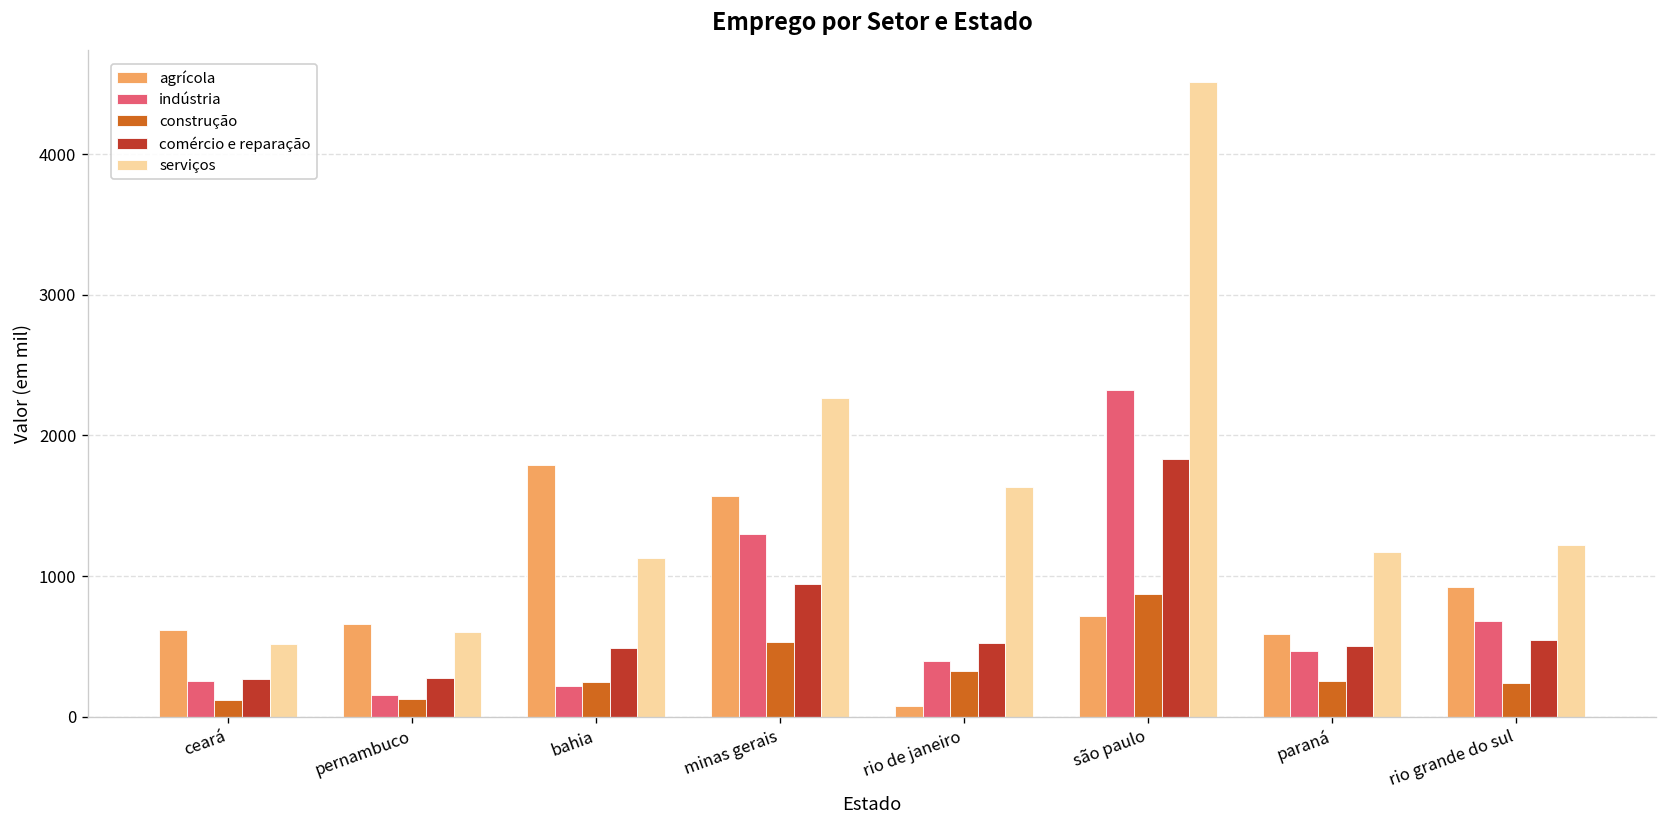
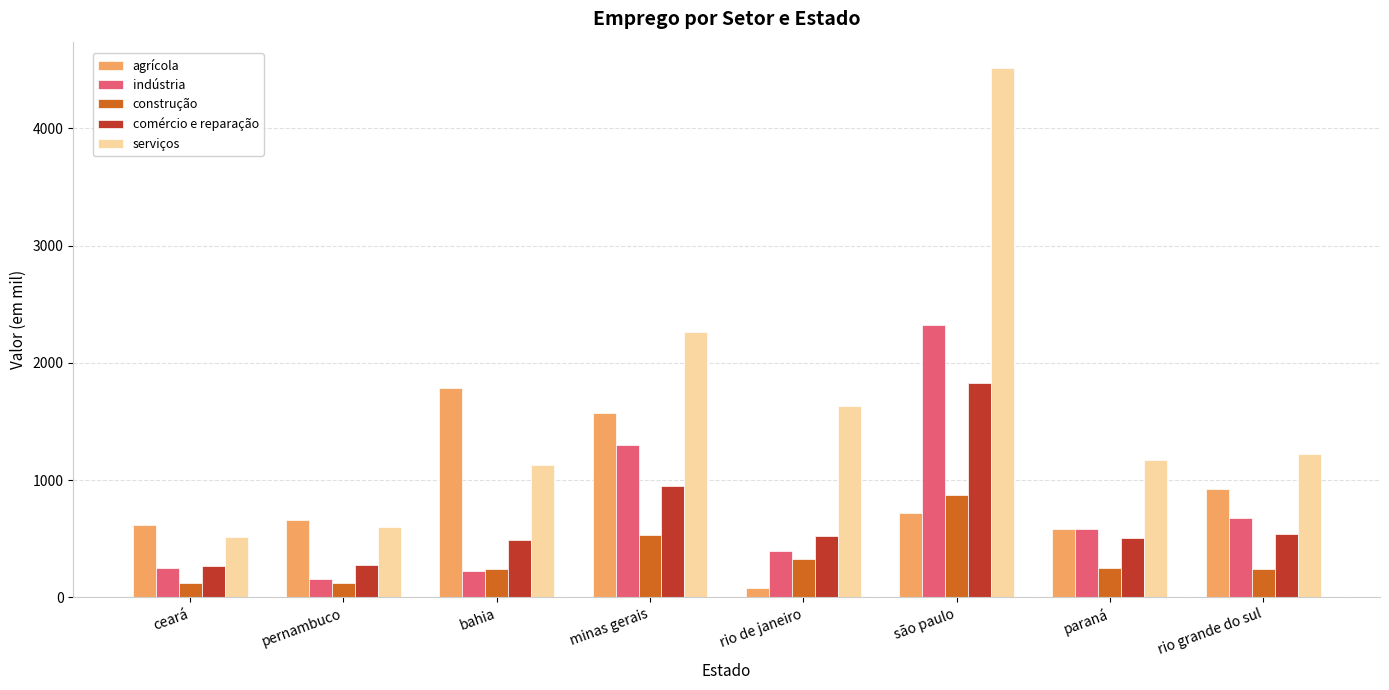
indústria, paraná: 470 -> 590
